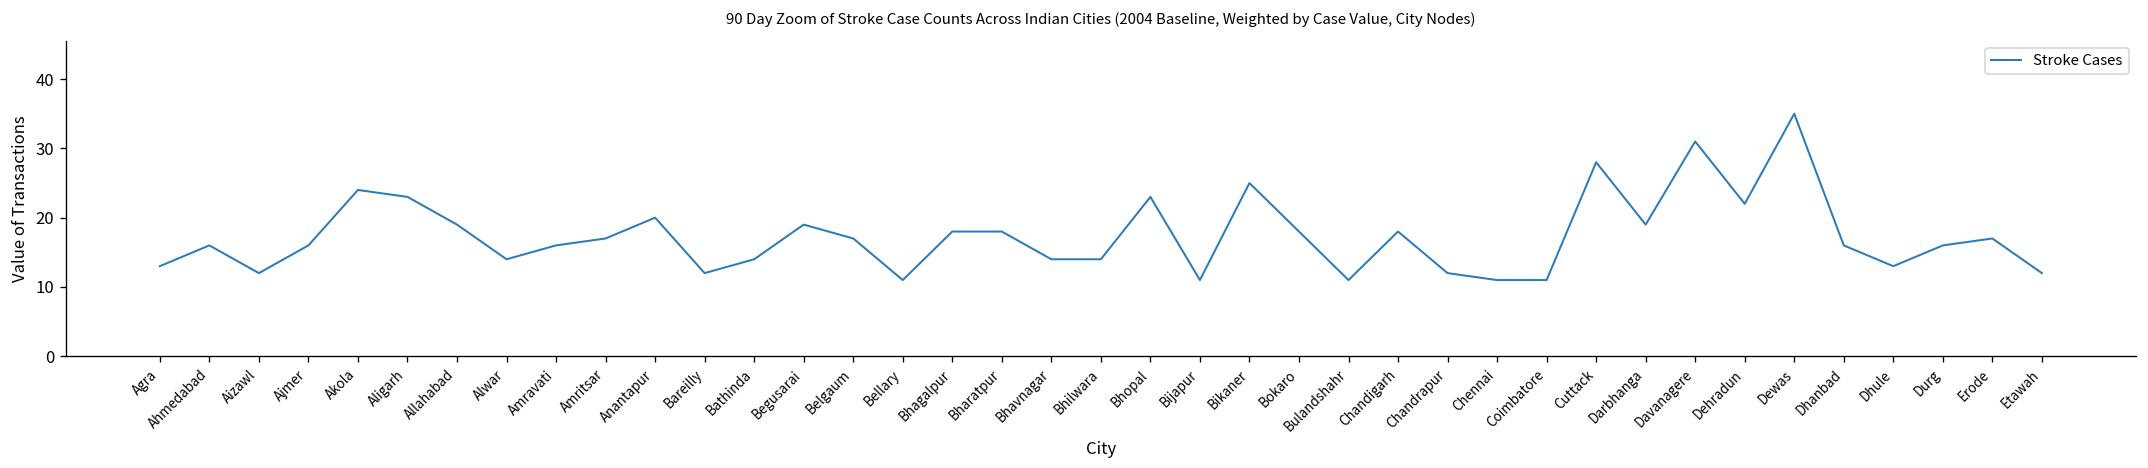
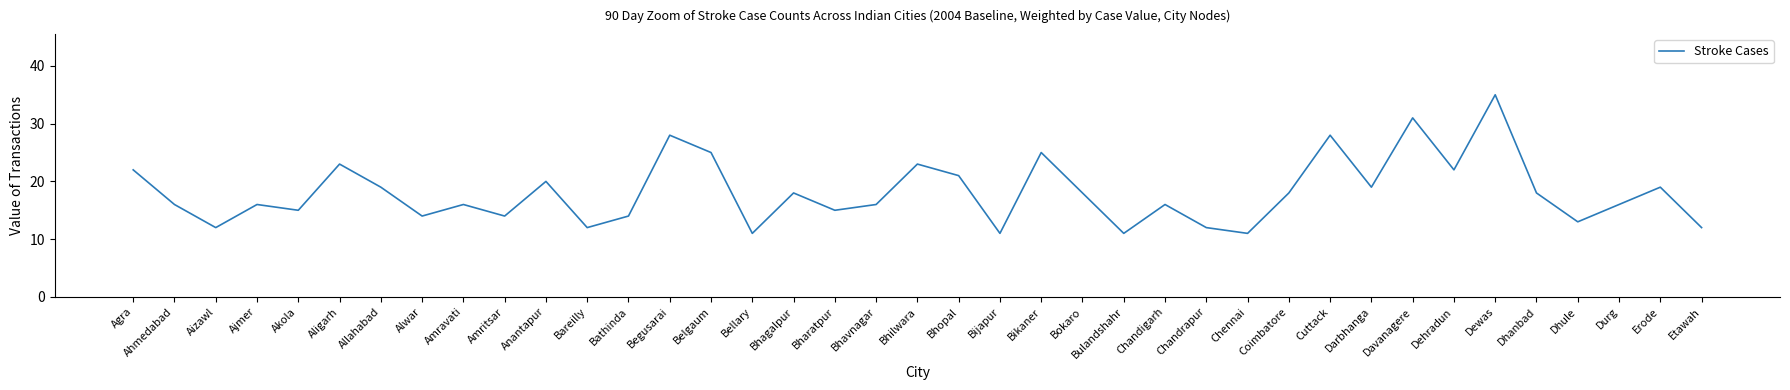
Agra: 13 -> 22
Akola: 24 -> 15
Amritsar: 17 -> 14
Begusarai: 19 -> 28
Belgaum: 17 -> 25
Bharatpur: 18 -> 15
Bhavnagar: 14 -> 16
Bhilwara: 14 -> 23
Bhopal: 23 -> 21
Chandigarh: 18 -> 16
Coimbatore: 11 -> 18
Dhanbad: 16 -> 18
Erode: 17 -> 19
